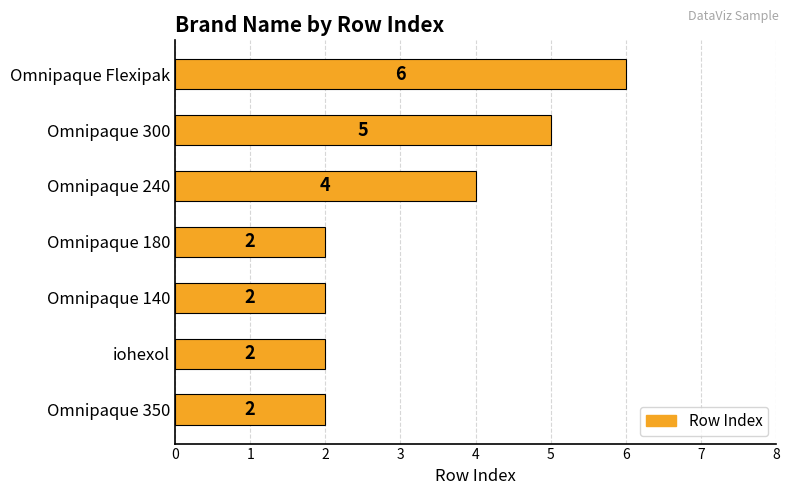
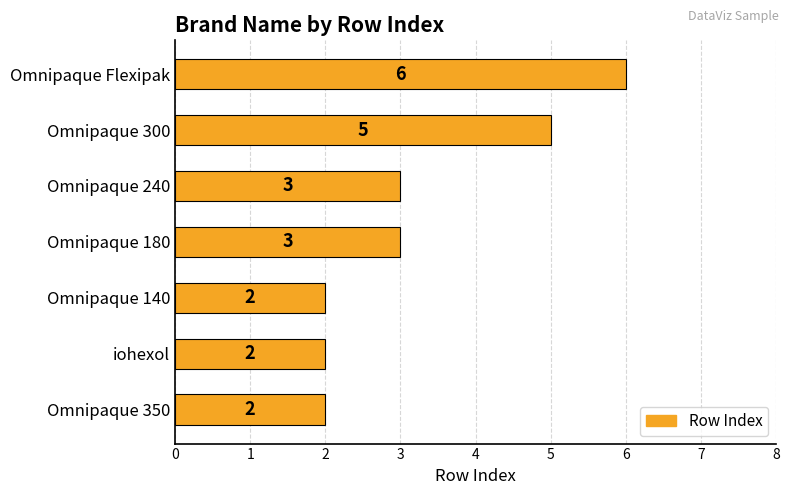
Omnipaque 240: 4 -> 3
Omnipaque 180: 2 -> 3
